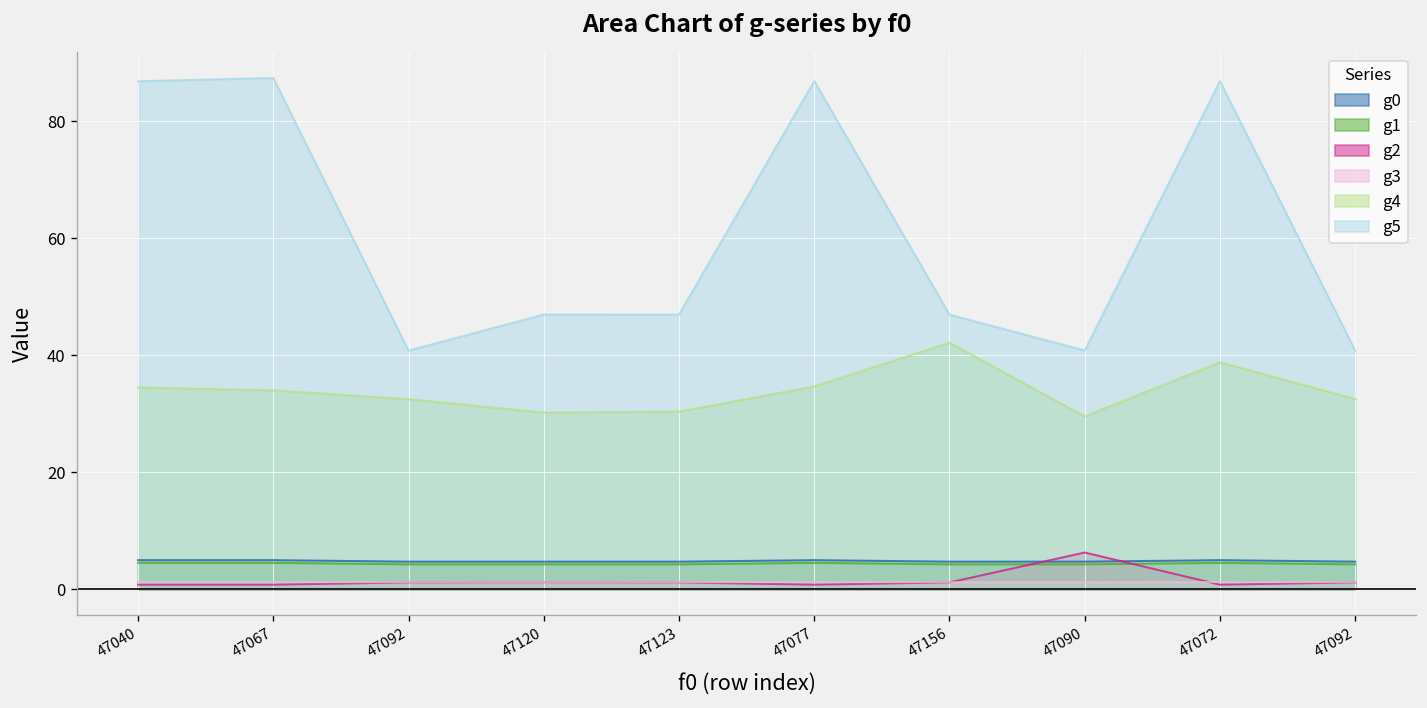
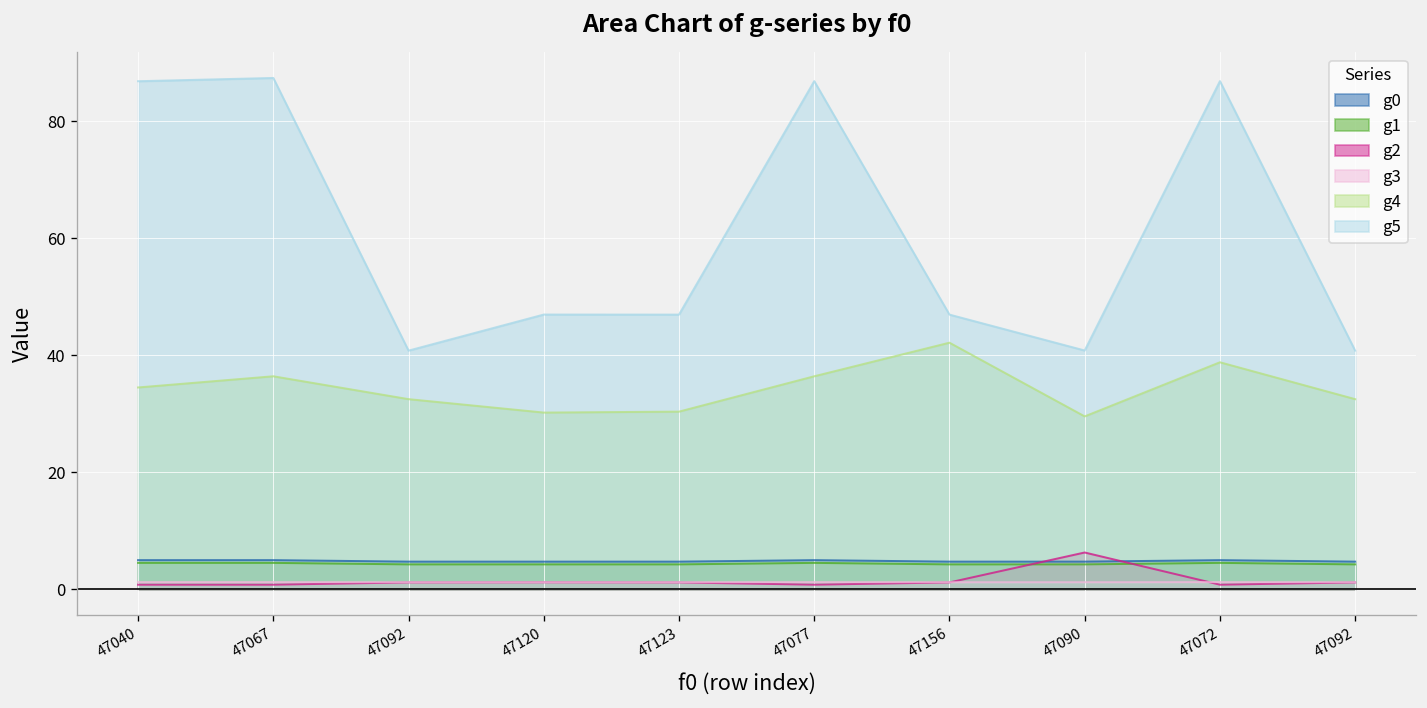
g4, 47067: 34 -> 36
g4, 47077: 35 -> 36
